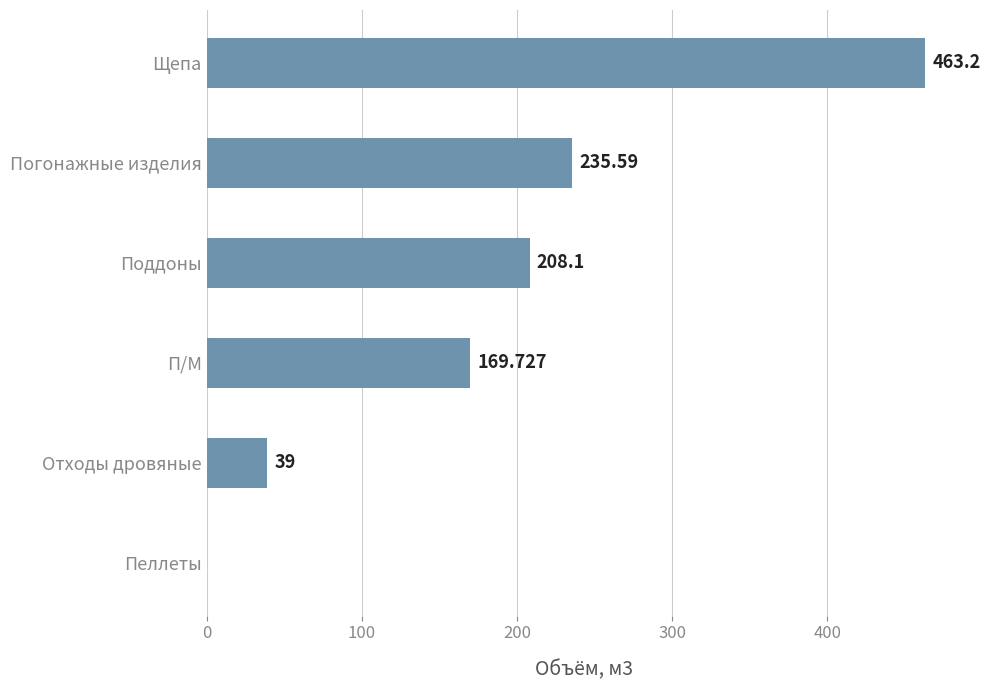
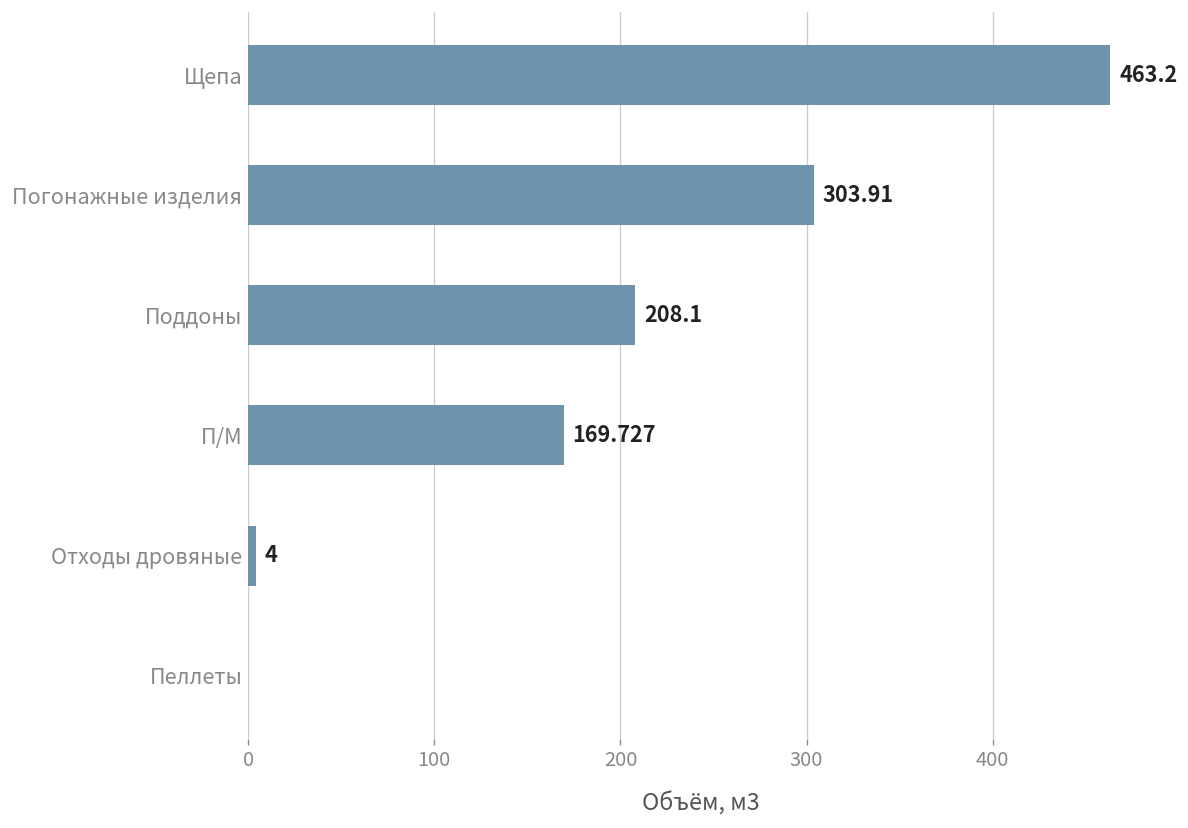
Погонажные изделия: 235.59 -> 303.91
Отходы дровяные: 39 -> 4
